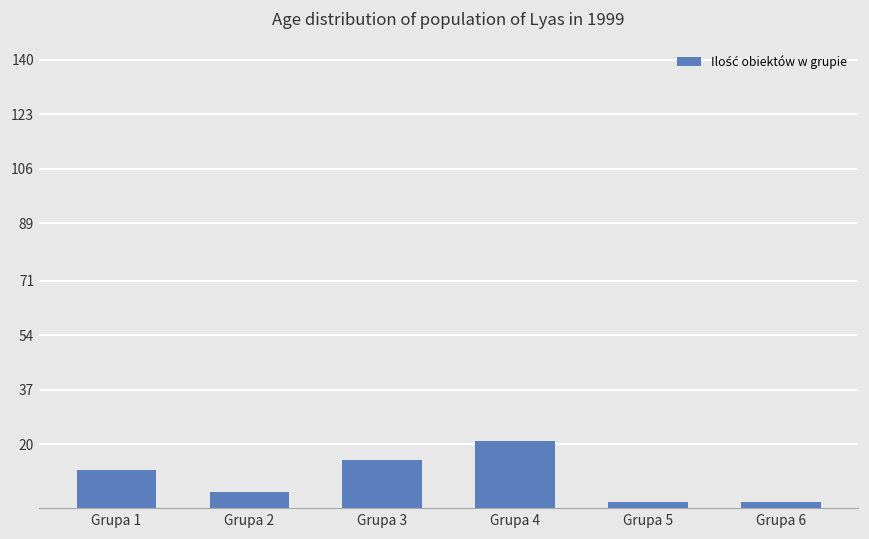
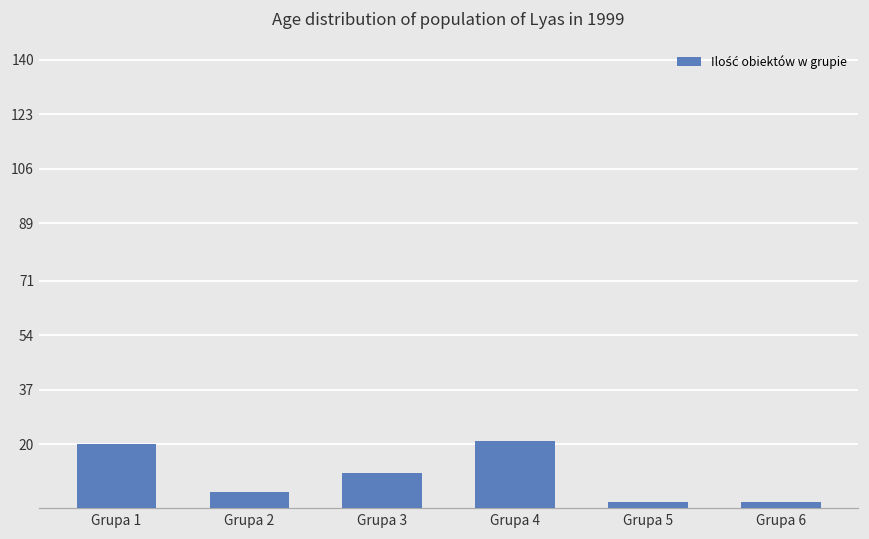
Grupa 1: 12 -> 20
Grupa 3: 15 -> 11
